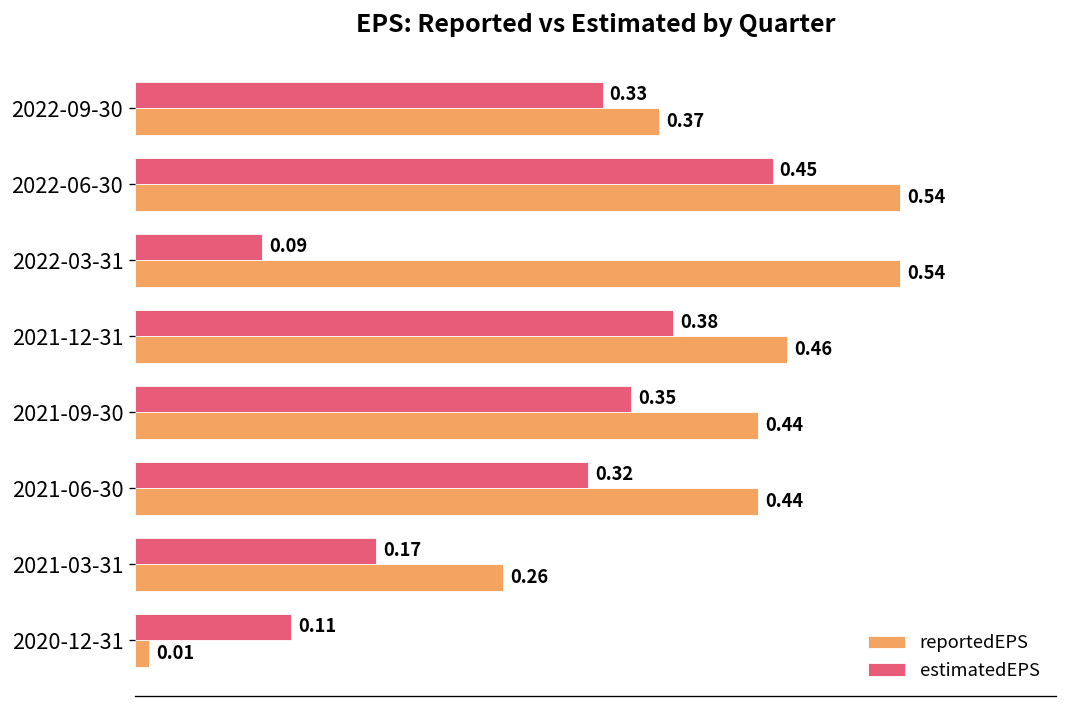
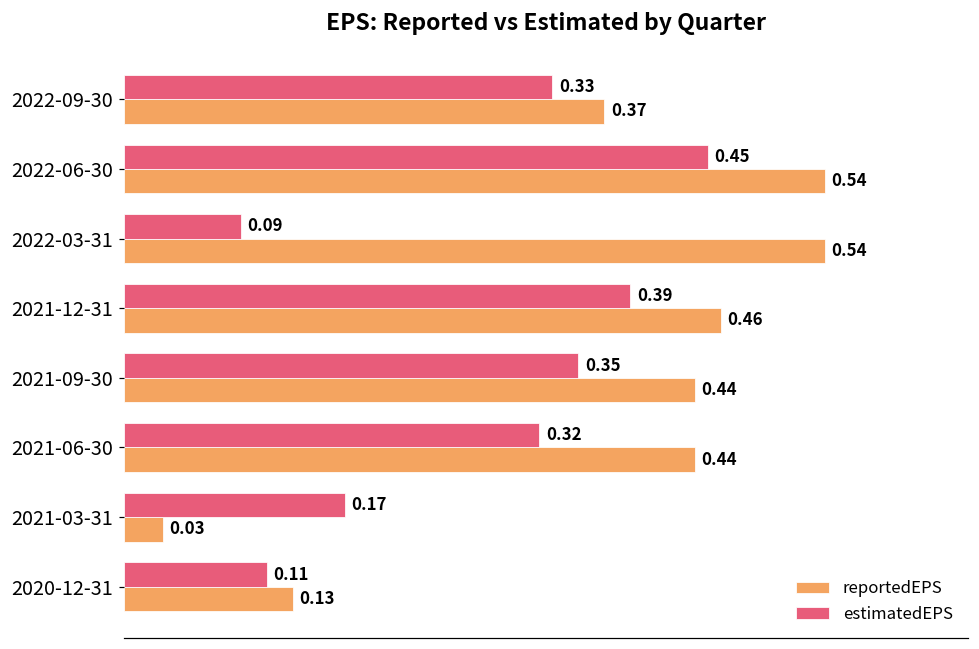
estimatedEPS, 2021-12-31: 0.38 -> 0.39
reportedEPS, 2021-03-31: 0.26 -> 0.03
reportedEPS, 2020-12-31: 0.01 -> 0.13
